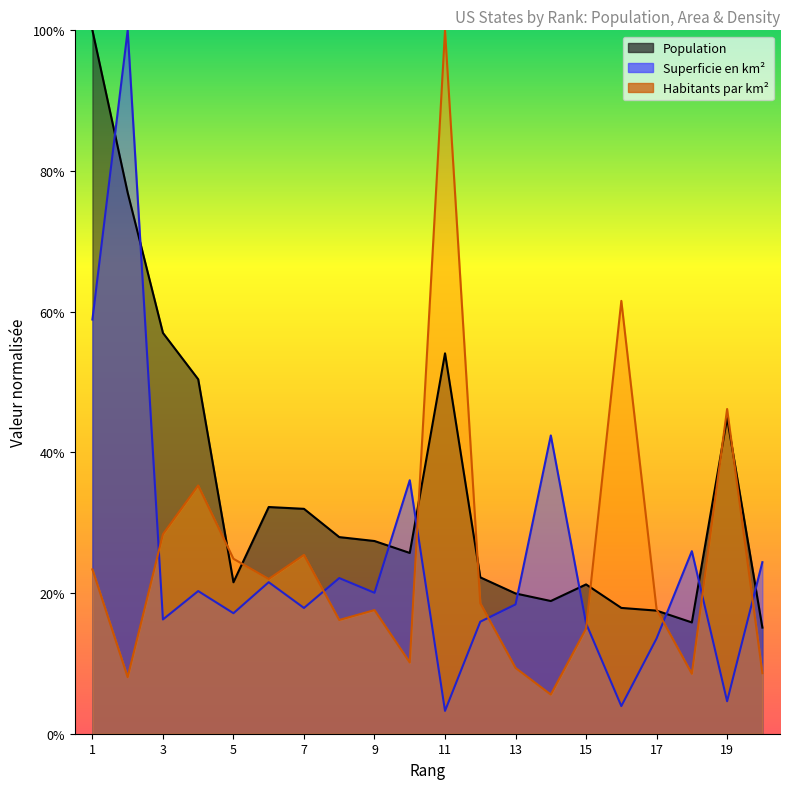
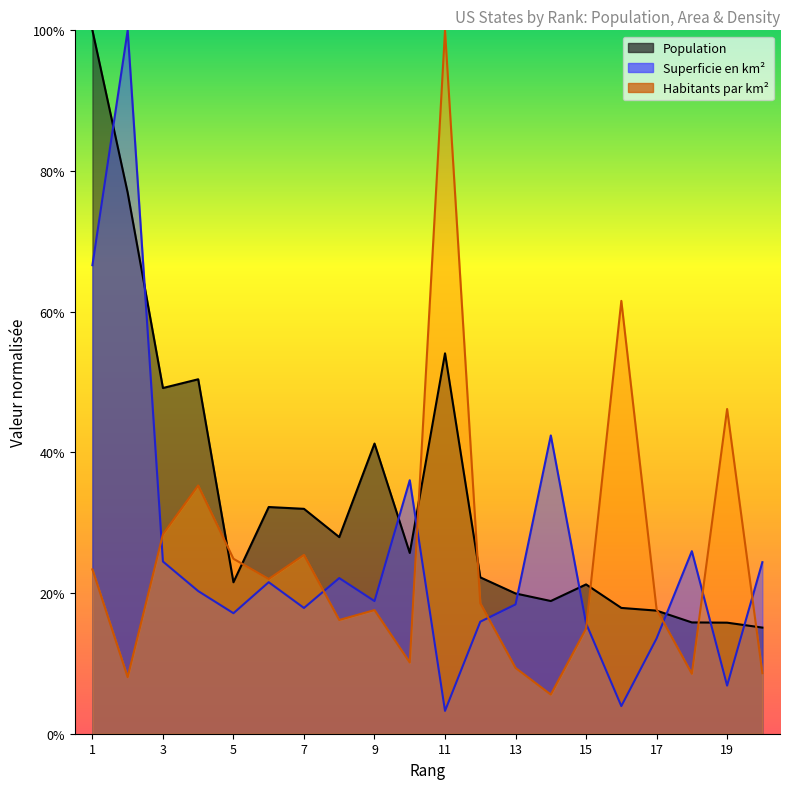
Superficie en km², 1: 59% -> 67%
Population, 3: 57% -> 49%
Superficie en km², 3: 16% -> 24%
Population, 9: 27% -> 41%
Superficie en km², 9: 20% -> 19%
Population, 19: 45% -> 16%
Superficie en km², 19: 5% -> 7%
